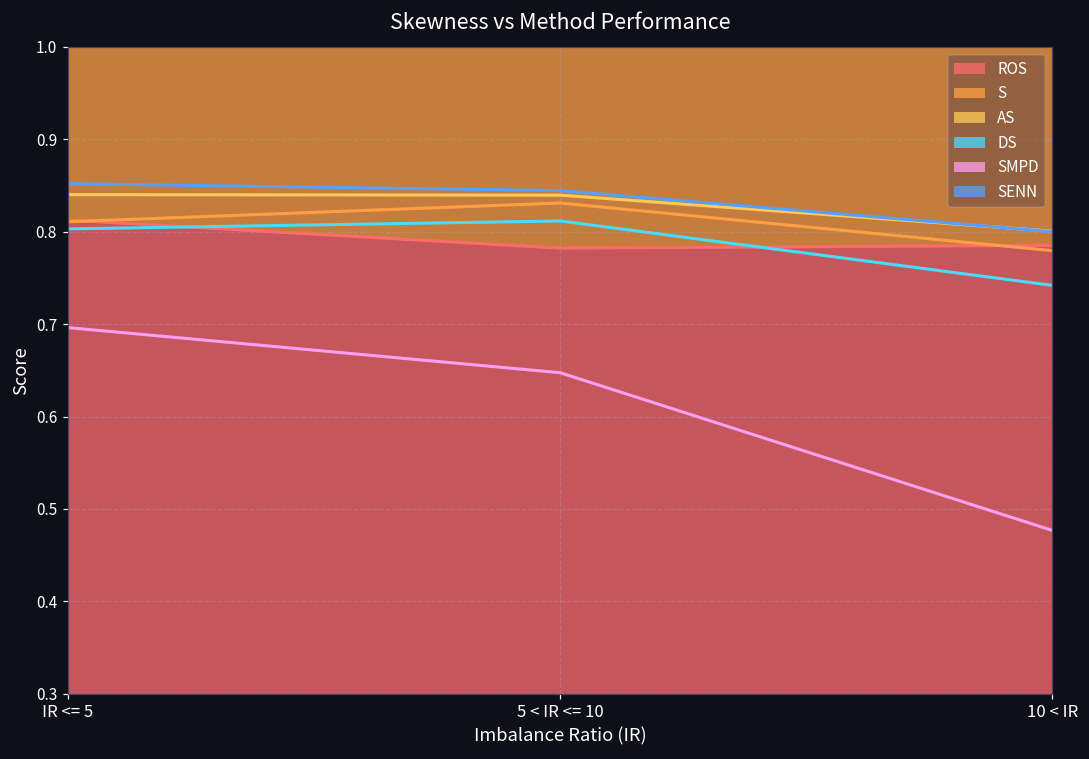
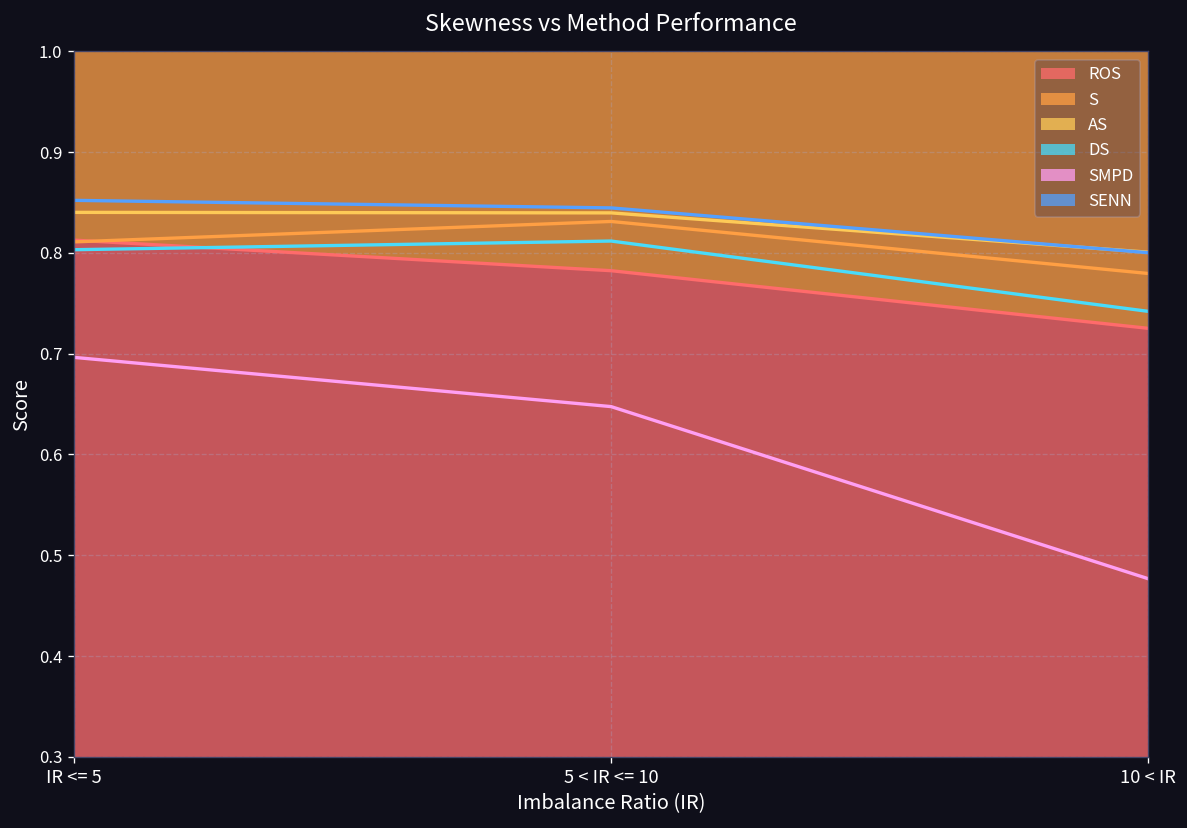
ROS, 10 < IR: 0.79 -> 0.73
